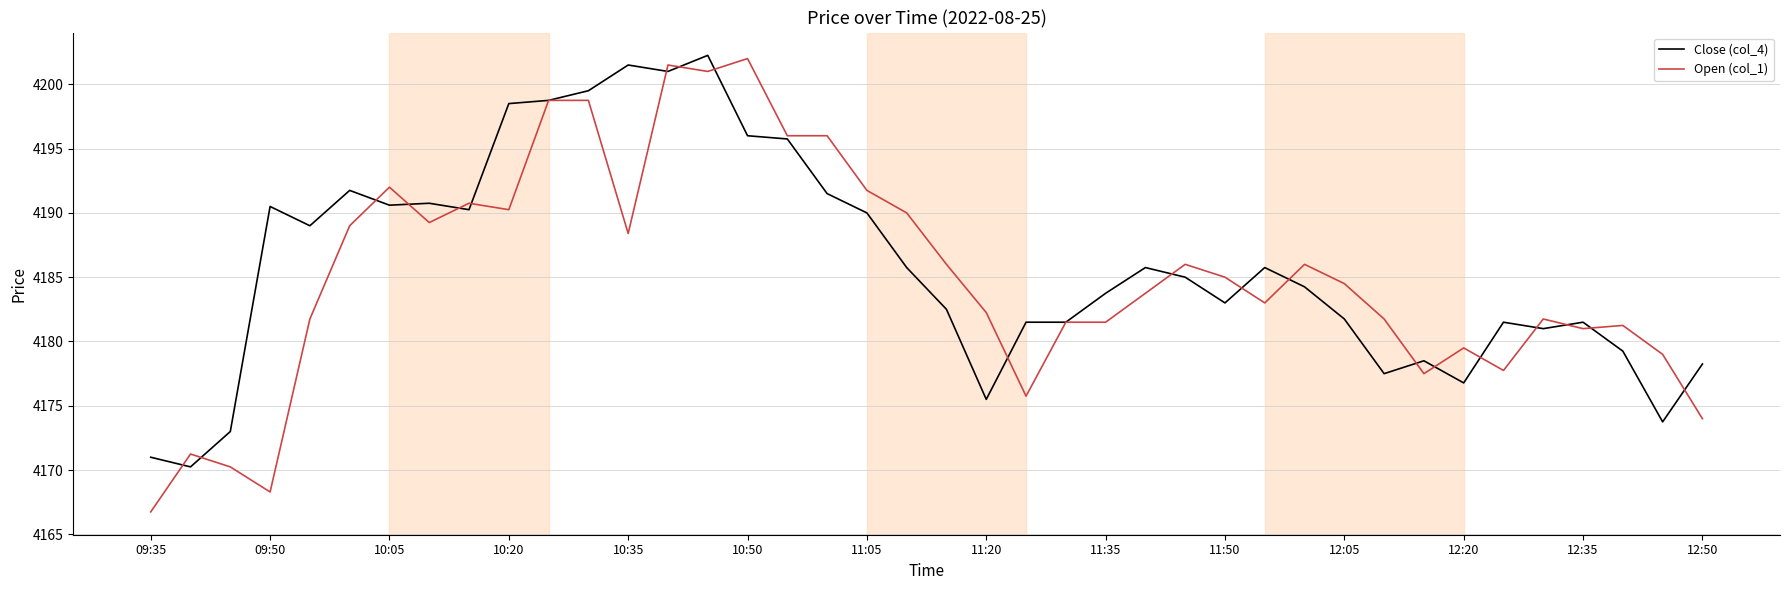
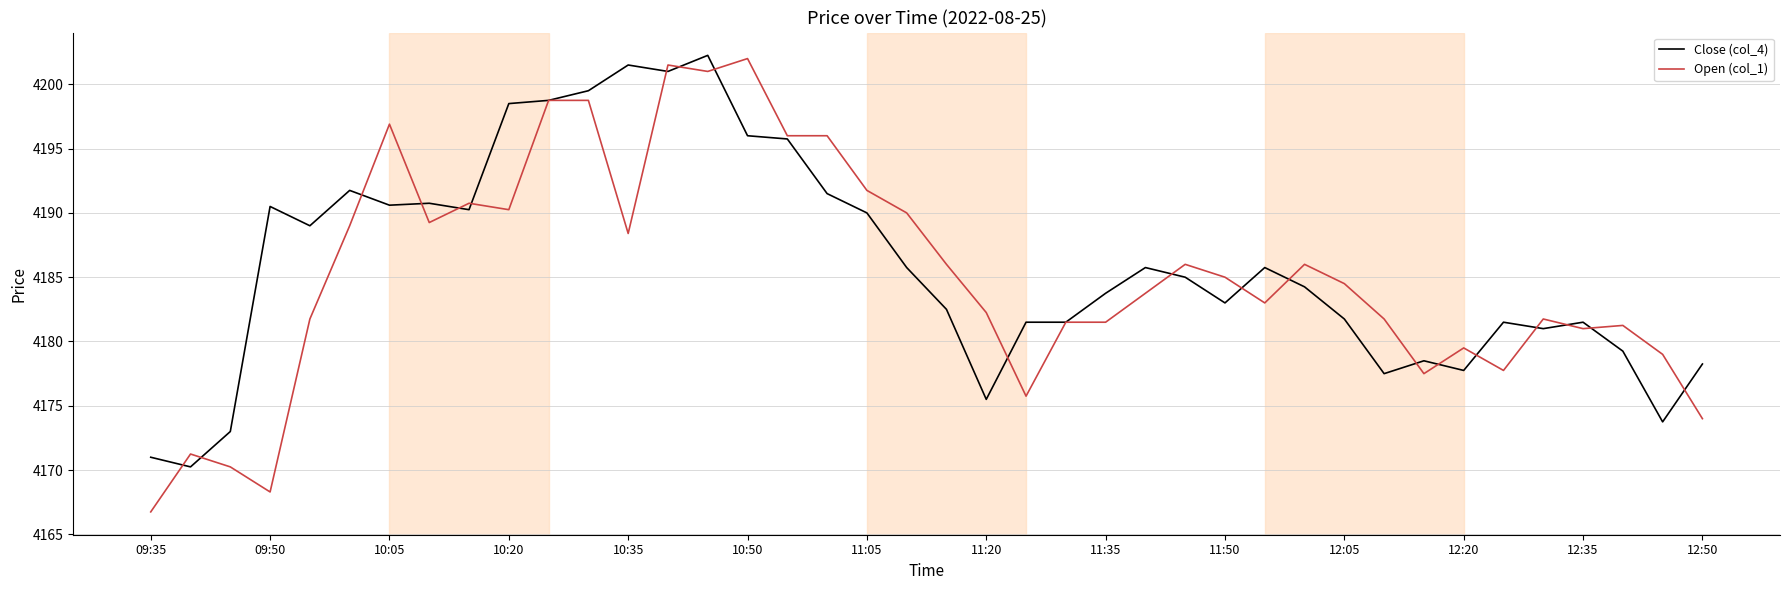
Open (col_1), 10:05: 4192.0 -> 4196.9
Close (col_4), 12:20: 4176.8 -> 4177.8
